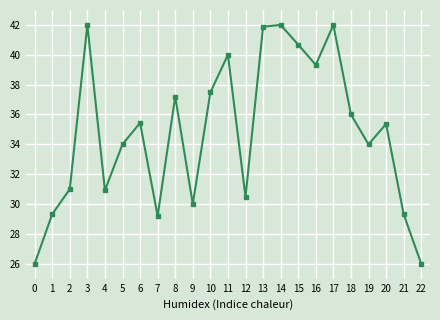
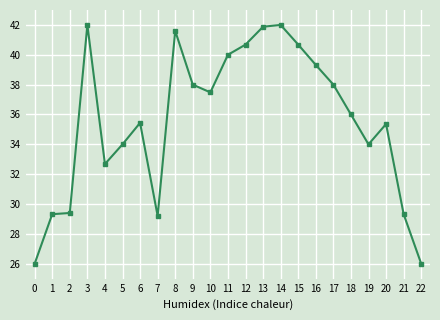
2: 31.0 -> 29.4
4: 30.9 -> 32.7
8: 37.2 -> 41.6
9: 30.0 -> 38.0
12: 30.5 -> 40.7
17: 42.0 -> 38.0
